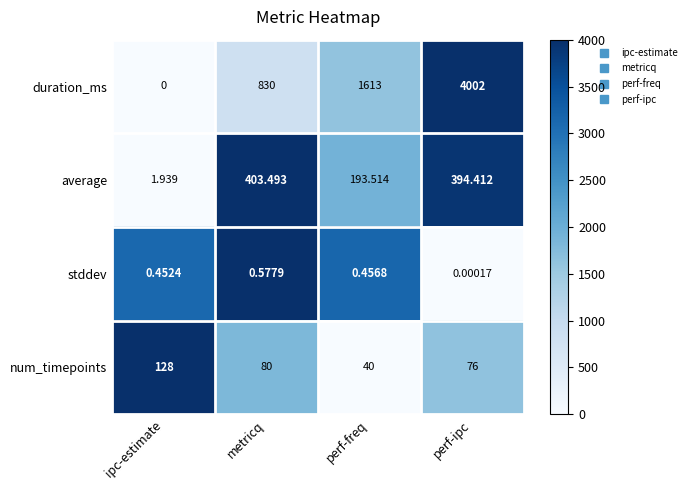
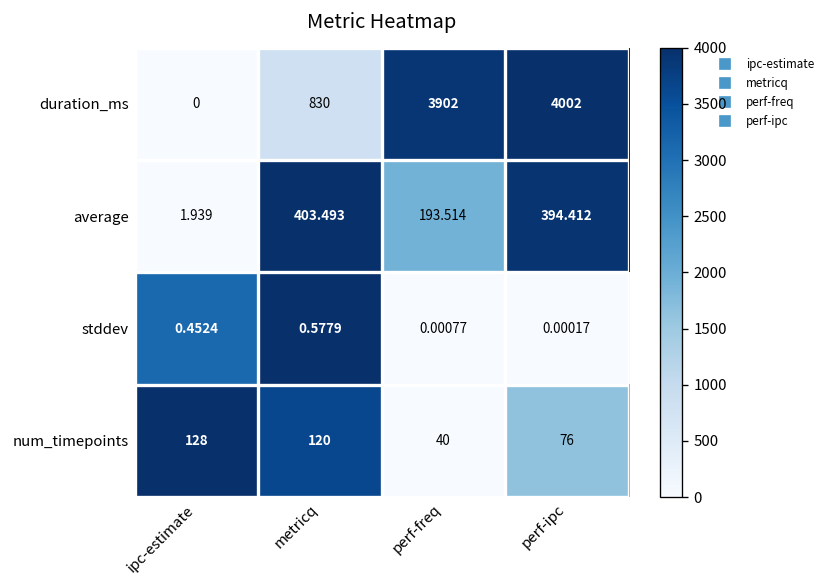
duration_ms, perf-freq: 1613 -> 3902
stddev, perf-freq: 0.4568 -> 0.00077
num_timepoints, metricq: 80 -> 120
